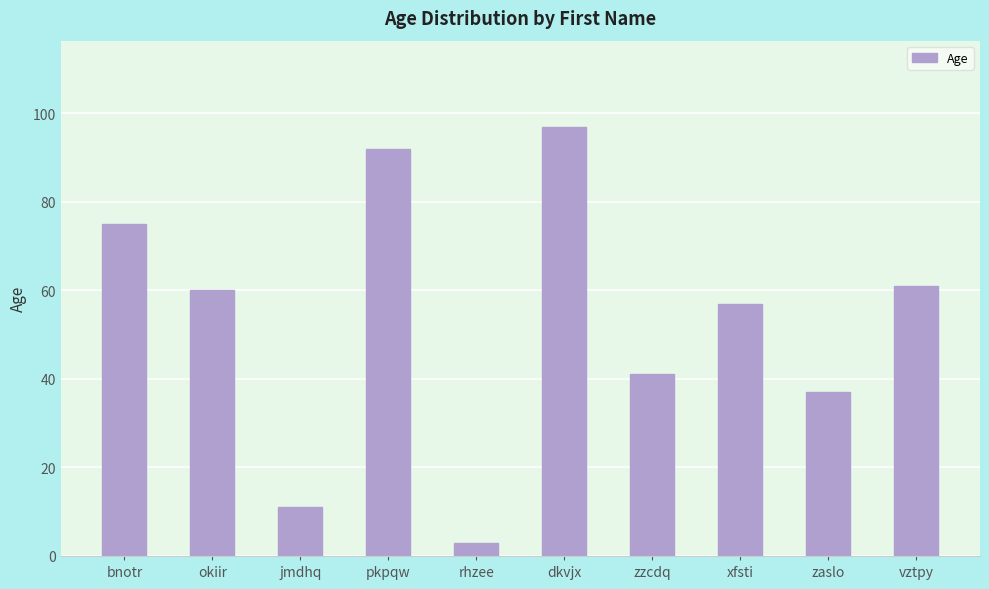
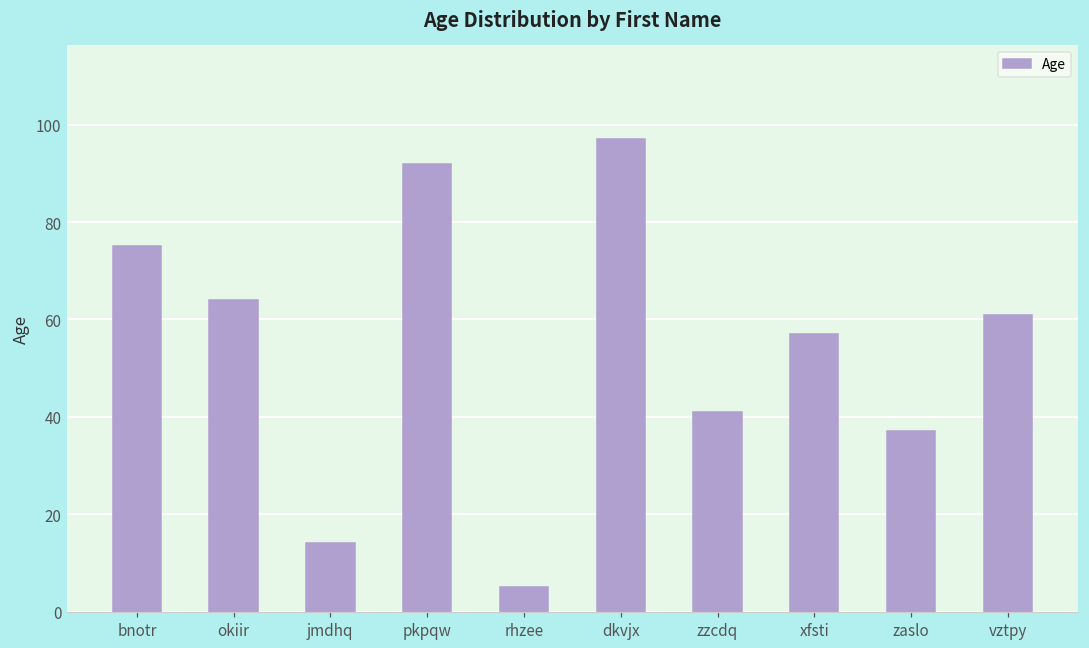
okiir: 60 -> 64
jmdhq: 11 -> 14
rhzee: 3 -> 5
